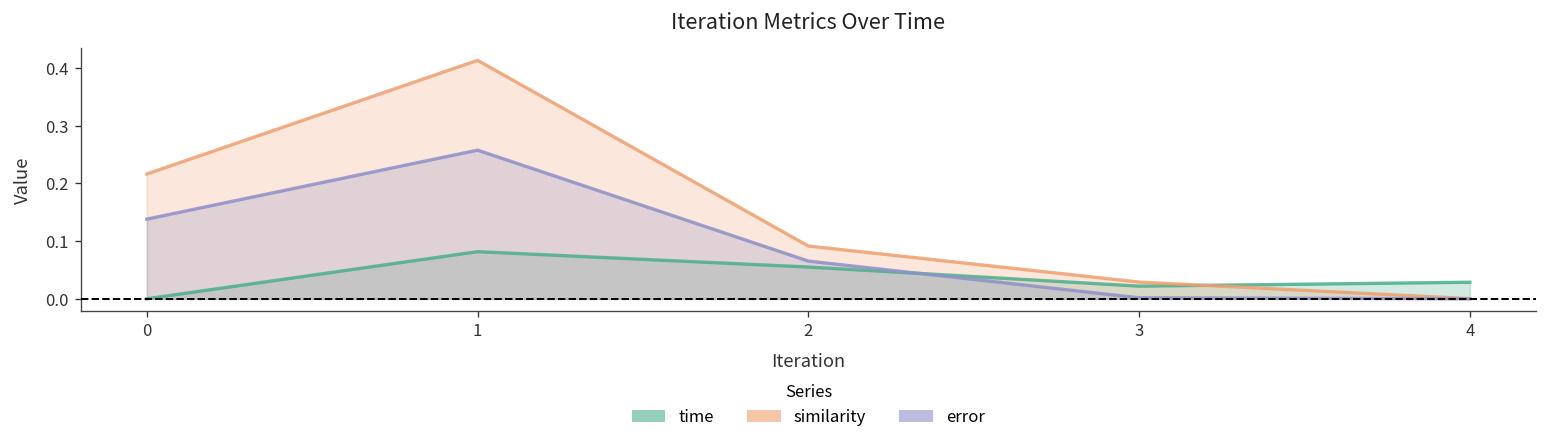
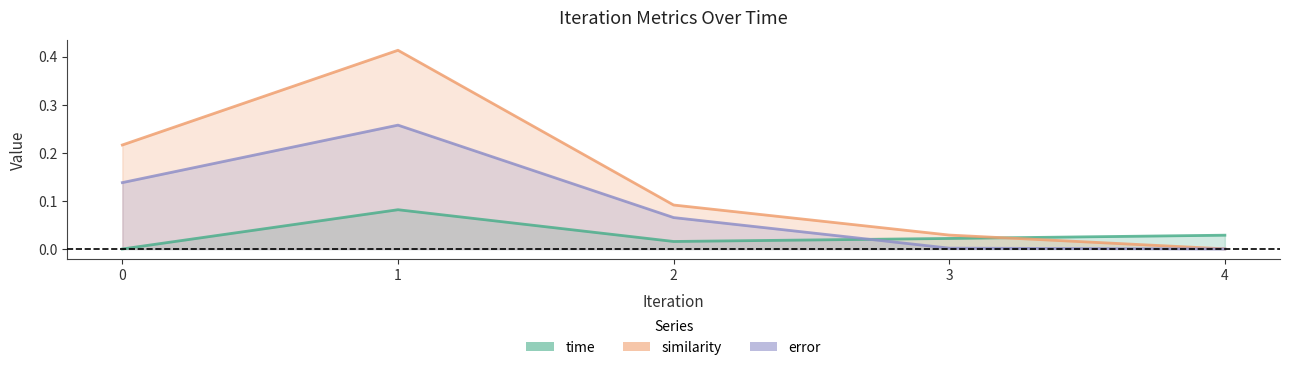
time, 2: 0.06 -> 0.02
